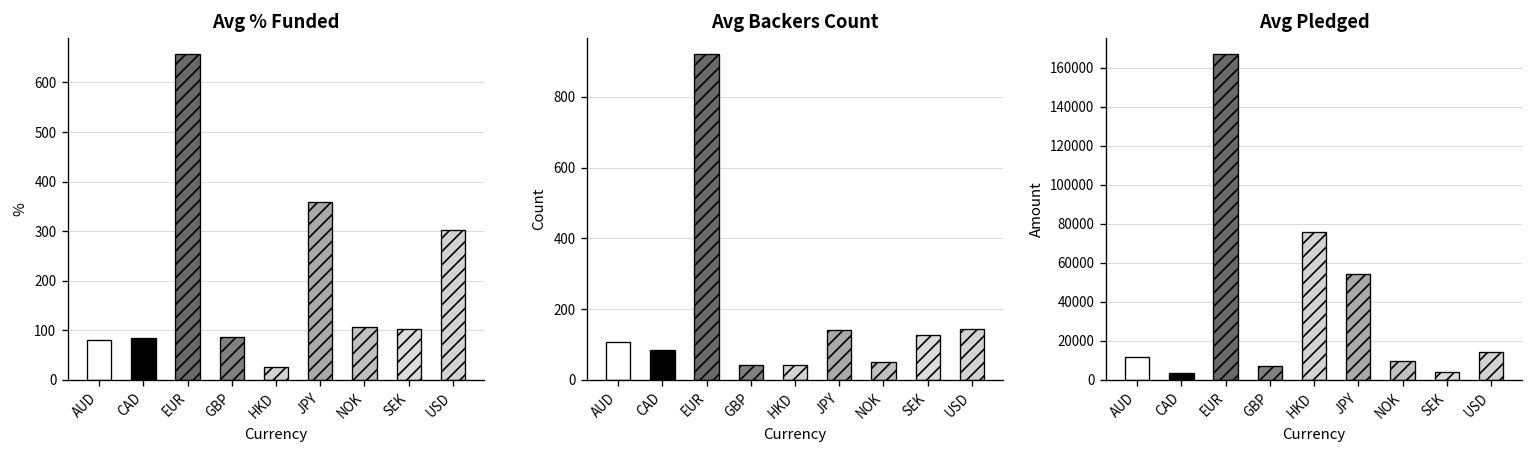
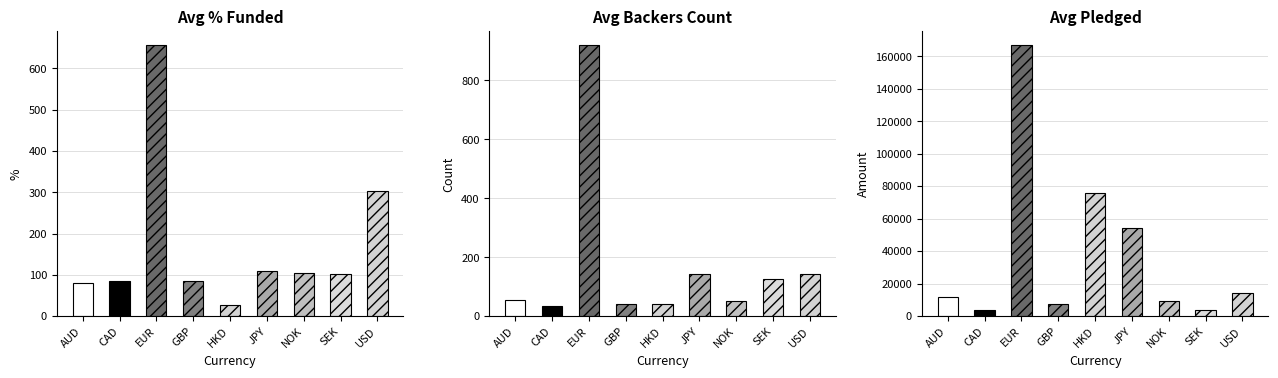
Avg % Funded, JPY: 360 -> 110
Avg Backers Count, AUD: 110 -> 60
Avg Backers Count, CAD: 80 -> 40
